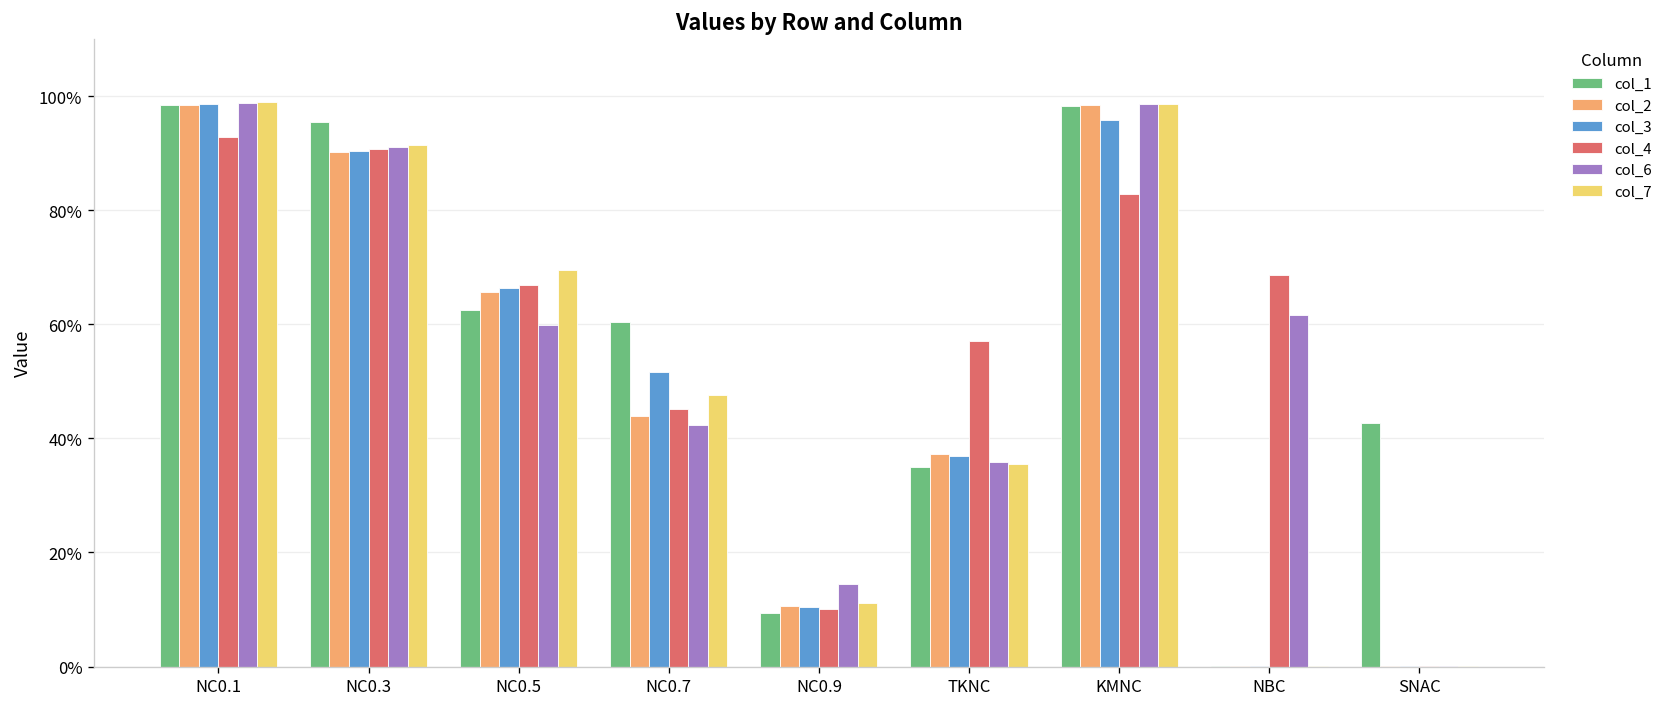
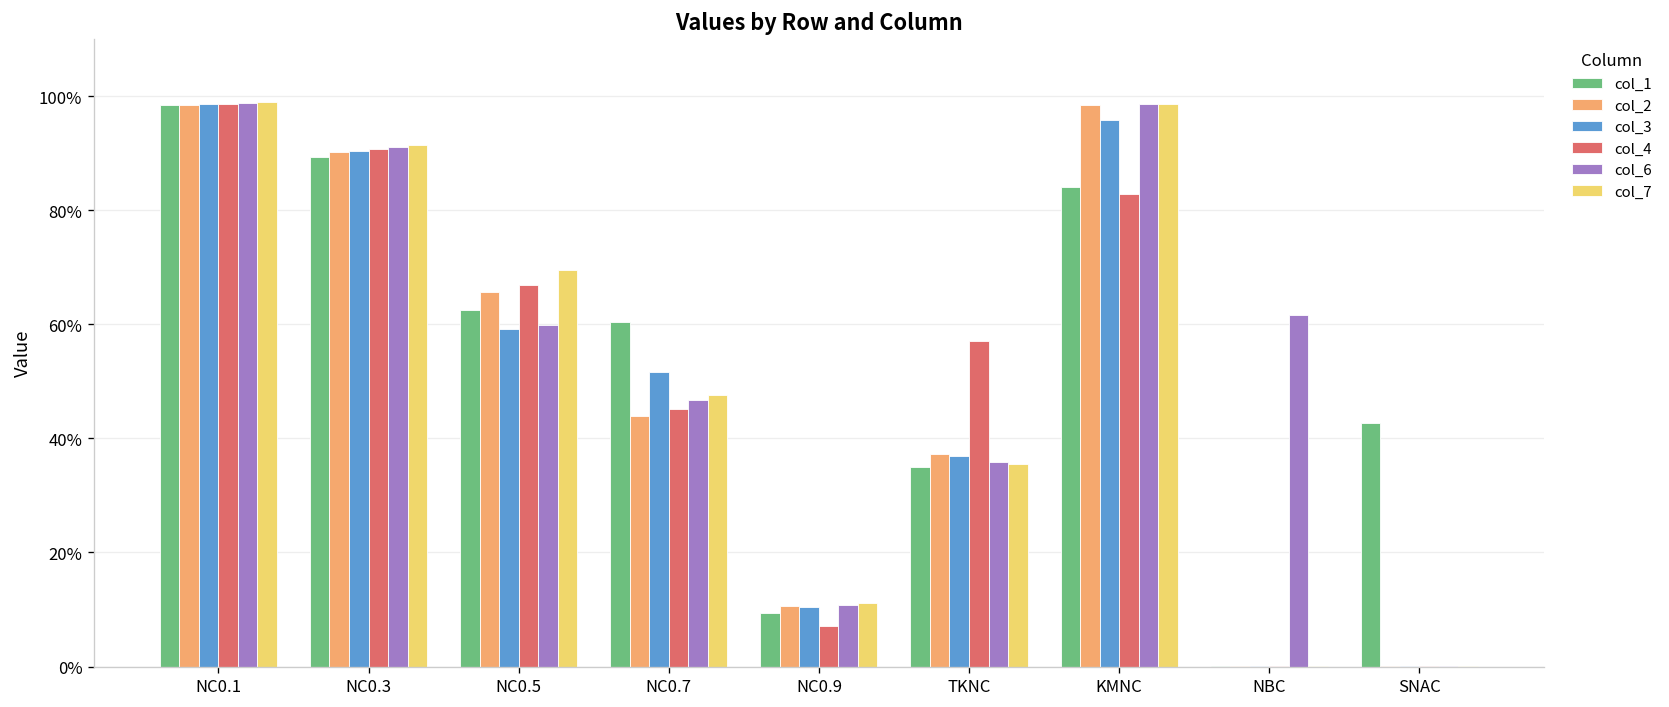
col_4, NC0.1: 93% -> 99%
col_1, NC0.3: 95% -> 89%
col_3, NC0.5: 66% -> 59%
col_6, NC0.7: 42% -> 47%
col_4, NC0.9: 10% -> 7%
col_6, NC0.9: 15% -> 11%
col_1, KMNC: 98% -> 84%
col_4, NBC: 69% -> 0%
